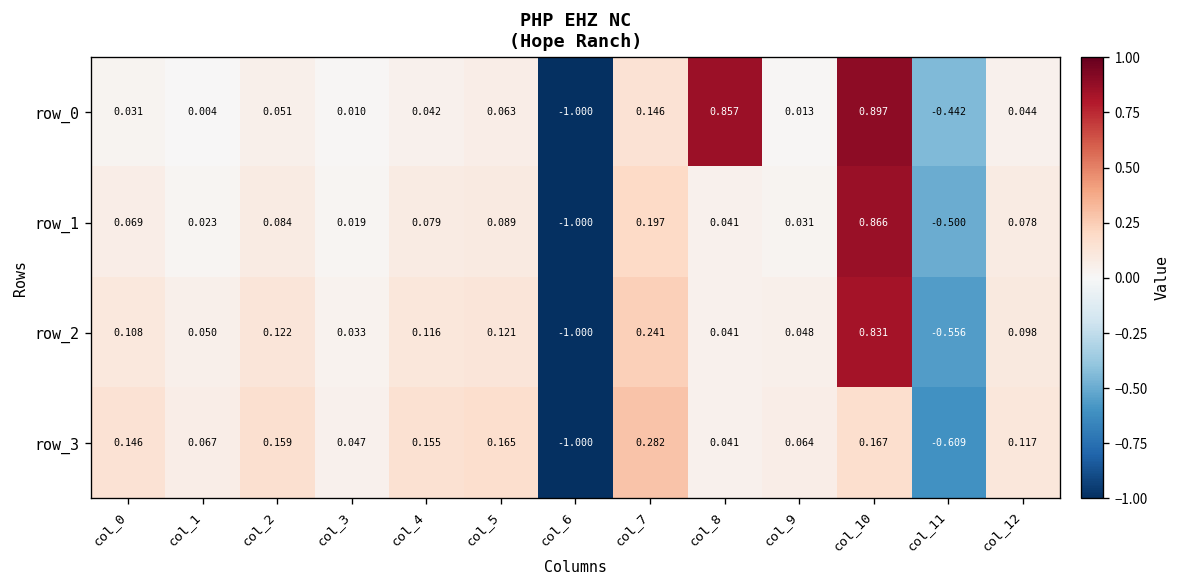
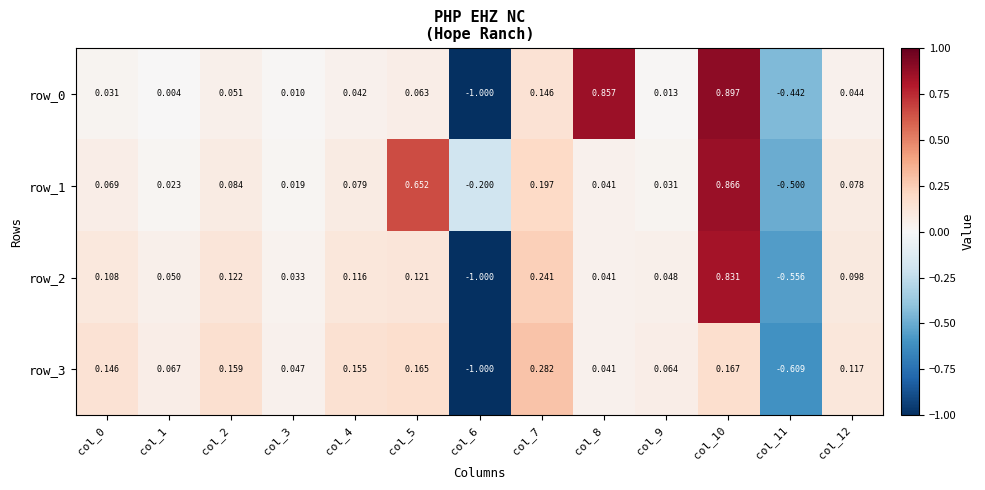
row_1, col_5: 0.089 -> 0.652
row_1, col_6: -1.000 -> -0.200
